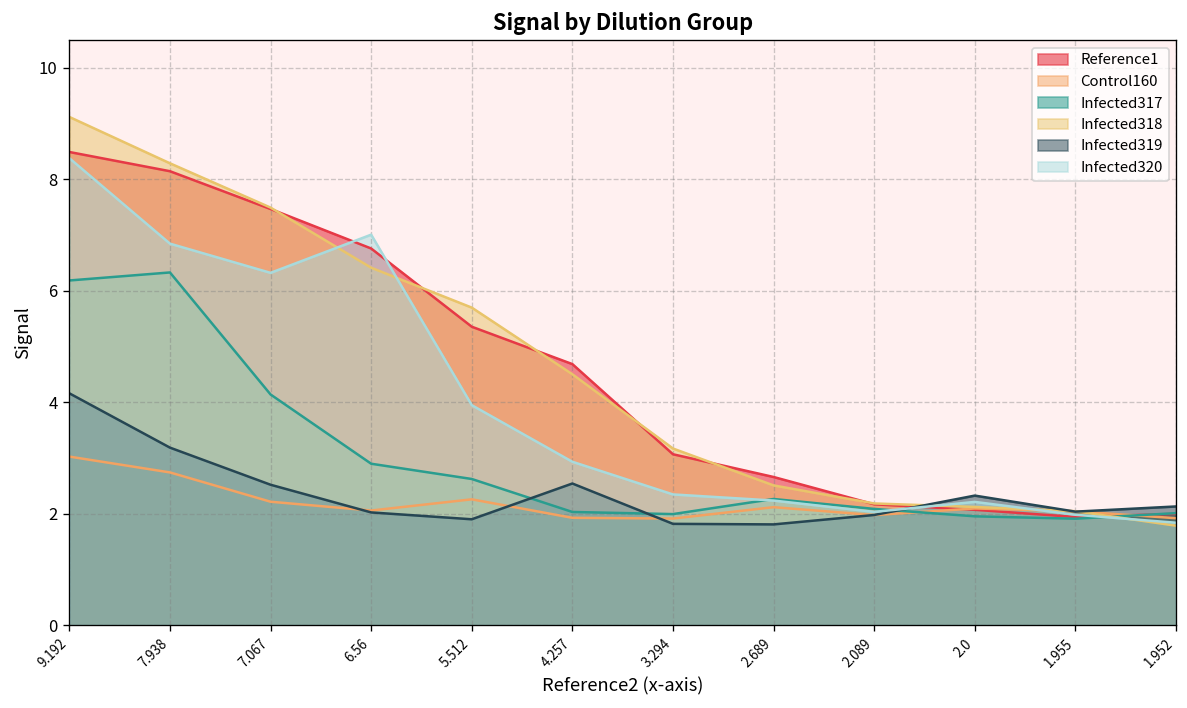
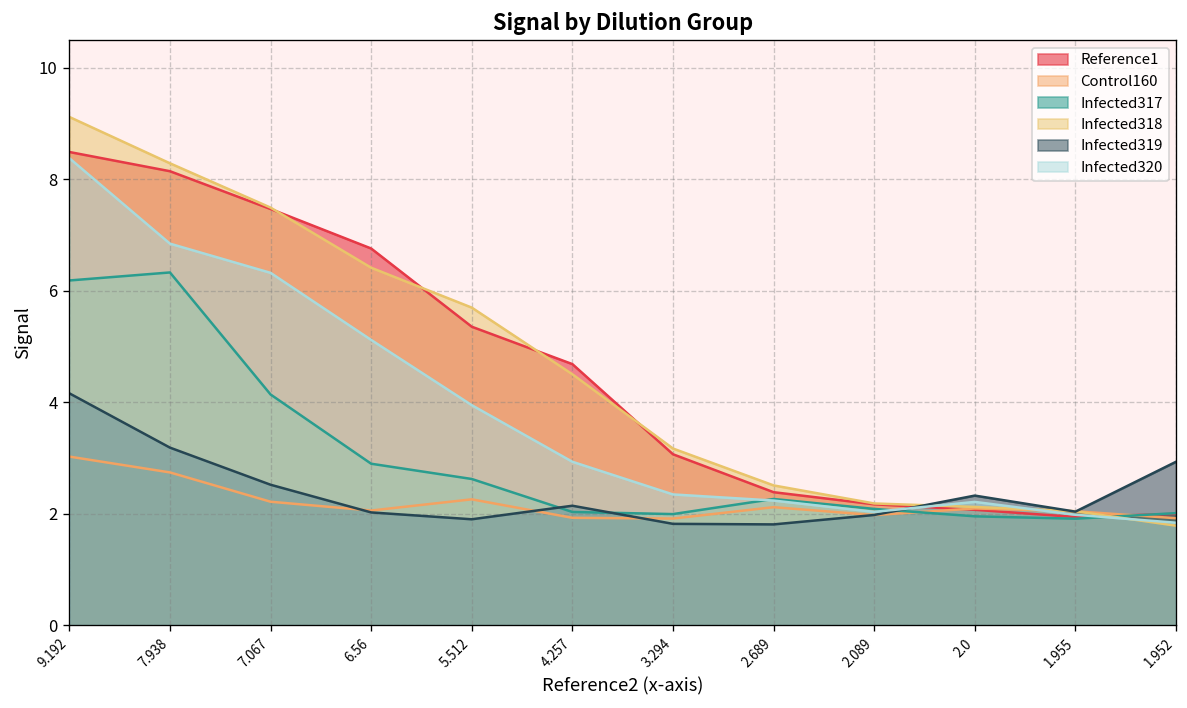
Infected320, 6.56: 7.0 -> 5.1
Infected319, 4.257: 2.5 -> 2.1
Reference1, 2.689: 2.7 -> 2.4
Infected319, 1.952: 2.1 -> 2.9
